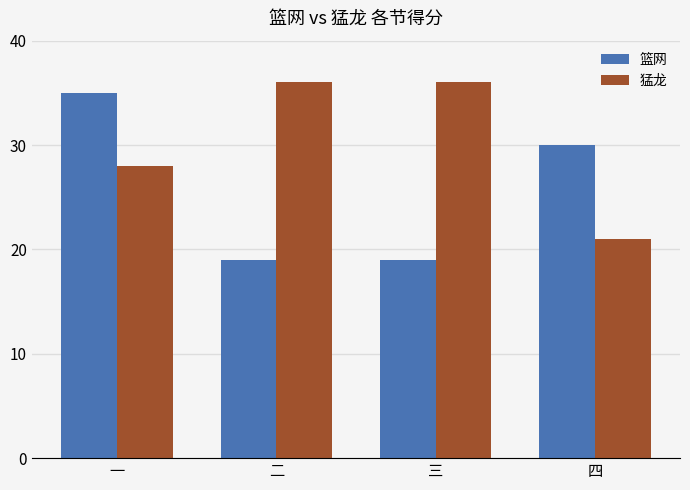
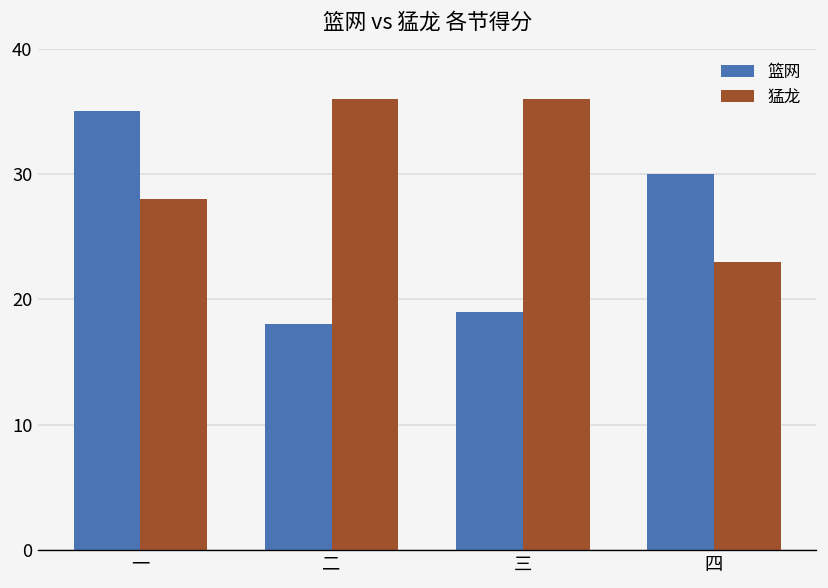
篮网, 二: 19 -> 18
猛龙, 四: 21 -> 23
